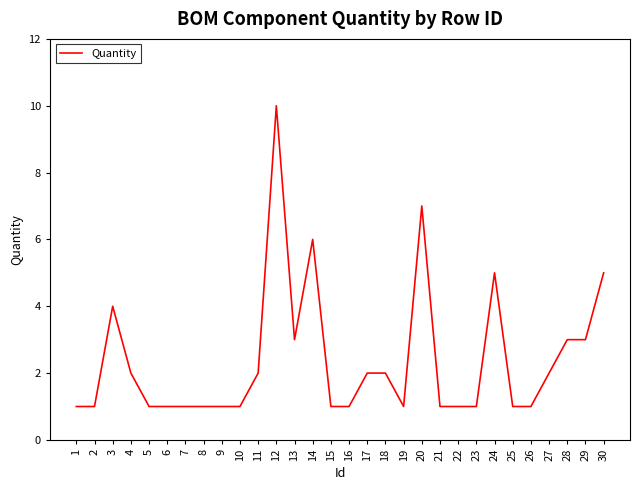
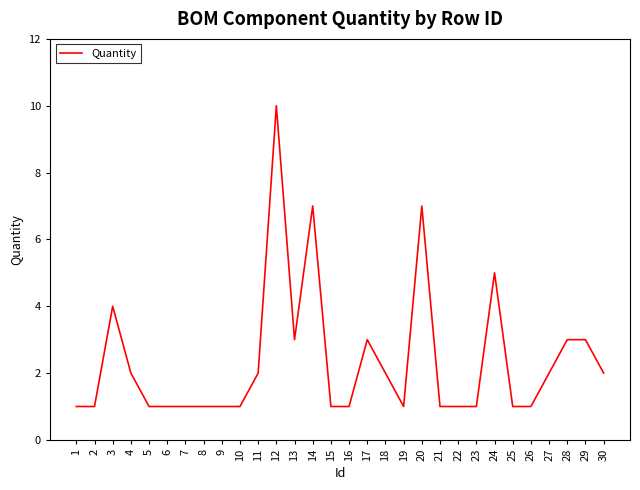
14: 6 -> 7
17: 2 -> 3
30: 5 -> 2
